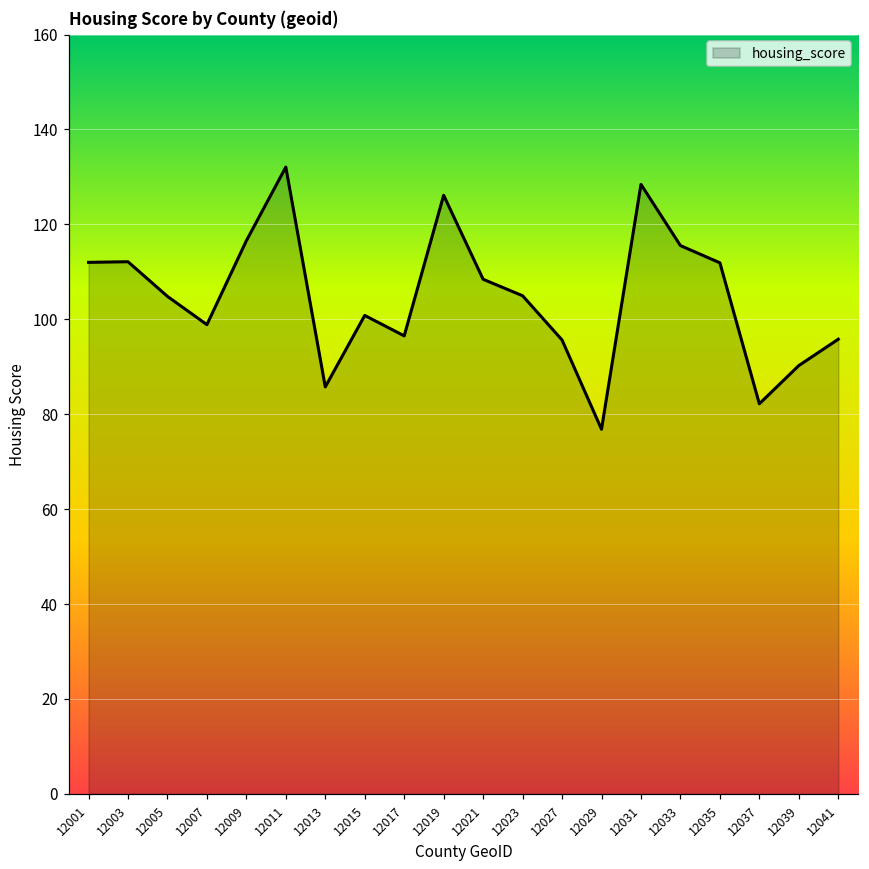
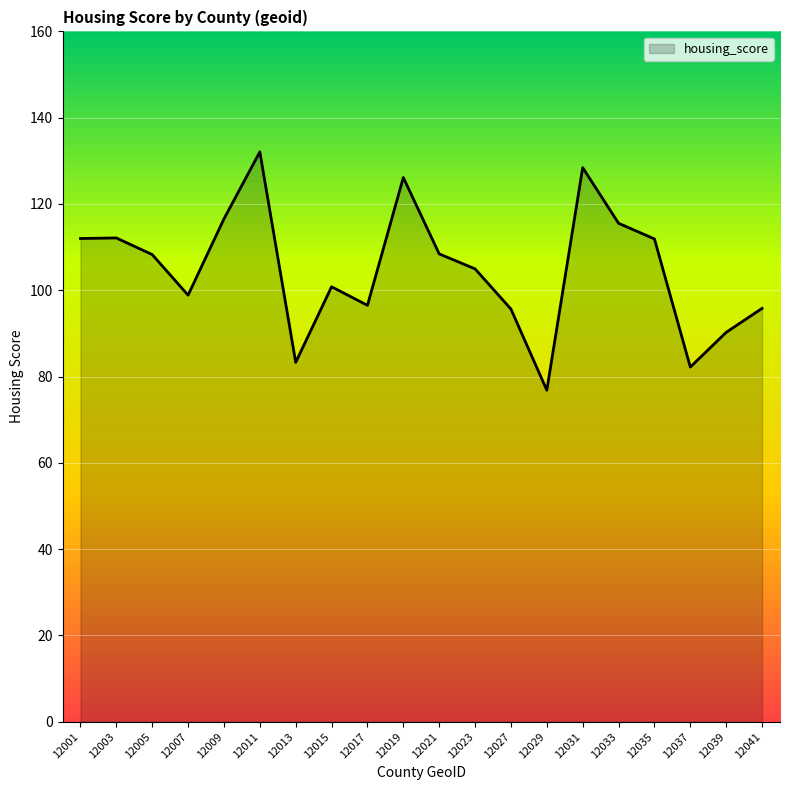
12005: 105 -> 108
12013: 86 -> 83
